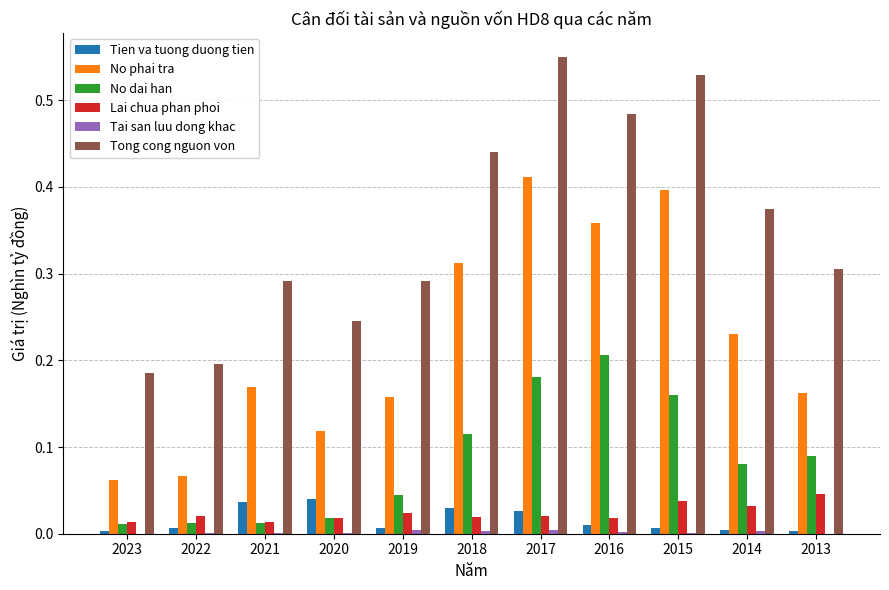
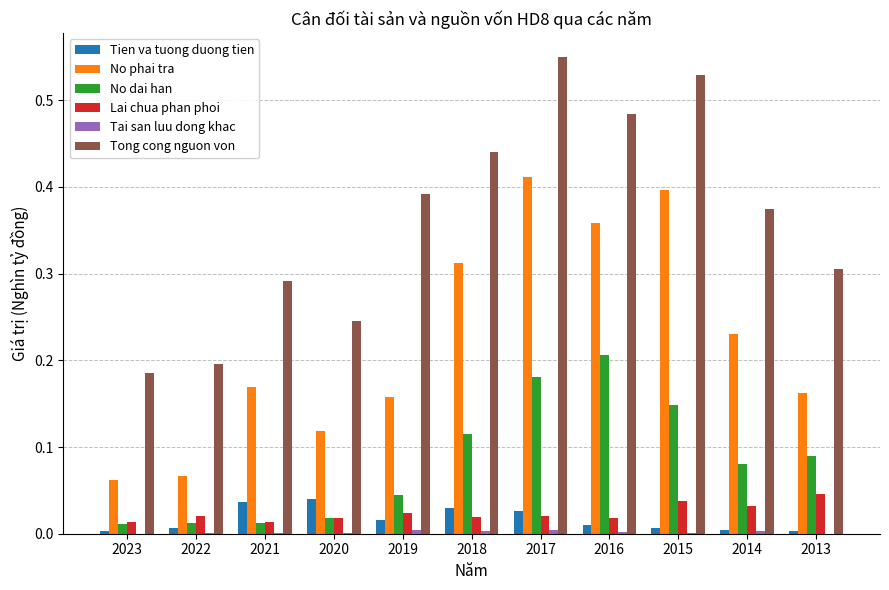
Tien va tuong duong tien, 2019: 0.01 -> 0.02
Tong cong nguon von, 2019: 0.29 -> 0.39
No dai han, 2015: 0.16 -> 0.15
